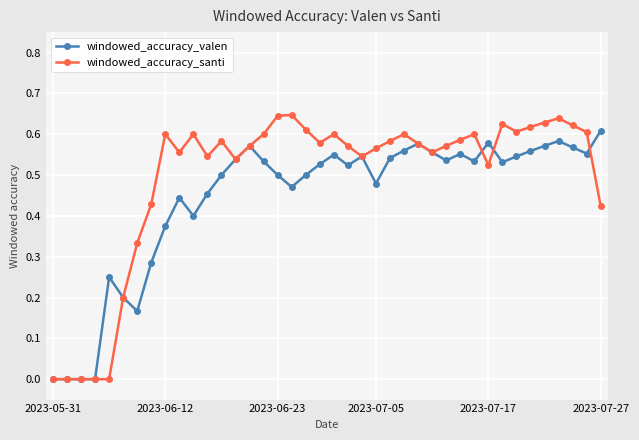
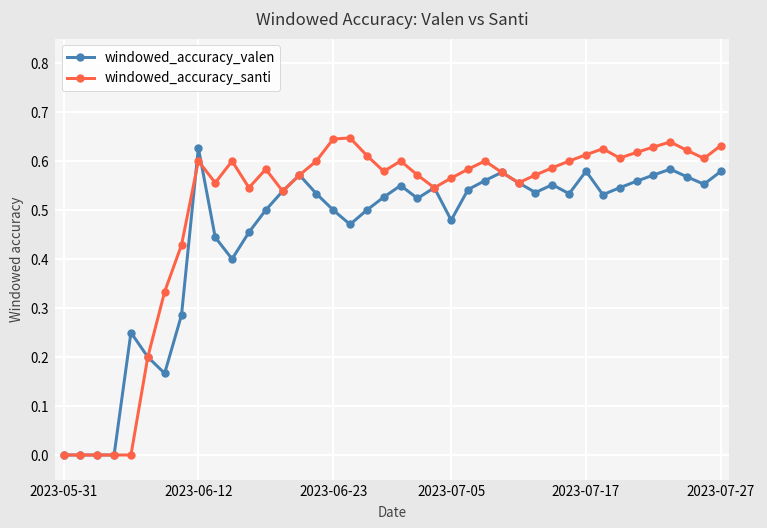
windowed_accuracy_valen, 2023-06-12: 0.38 -> 0.63
windowed_accuracy_santi, 2023-07-17: 0.52 -> 0.61
windowed_accuracy_valen, 2023-07-27: 0.61 -> 0.58
windowed_accuracy_santi, 2023-07-27: 0.42 -> 0.63
